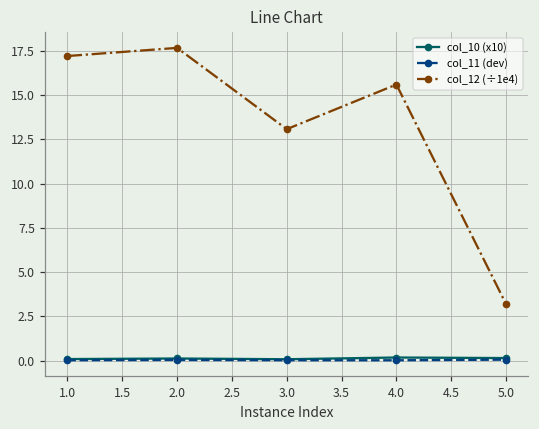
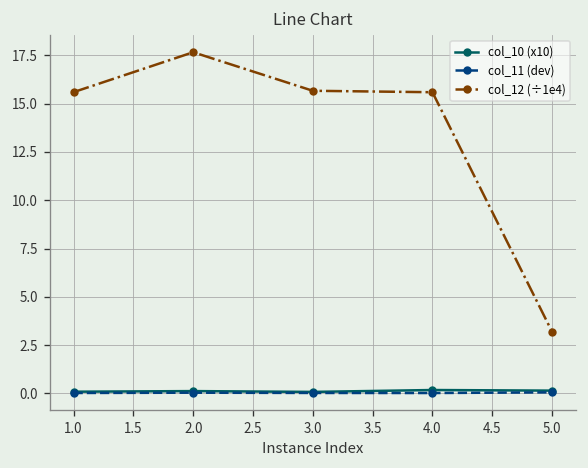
col_12 (÷1e4), 1.0: 17.2 -> 15.6
col_12 (÷1e4), 3.0: 13.1 -> 15.7
